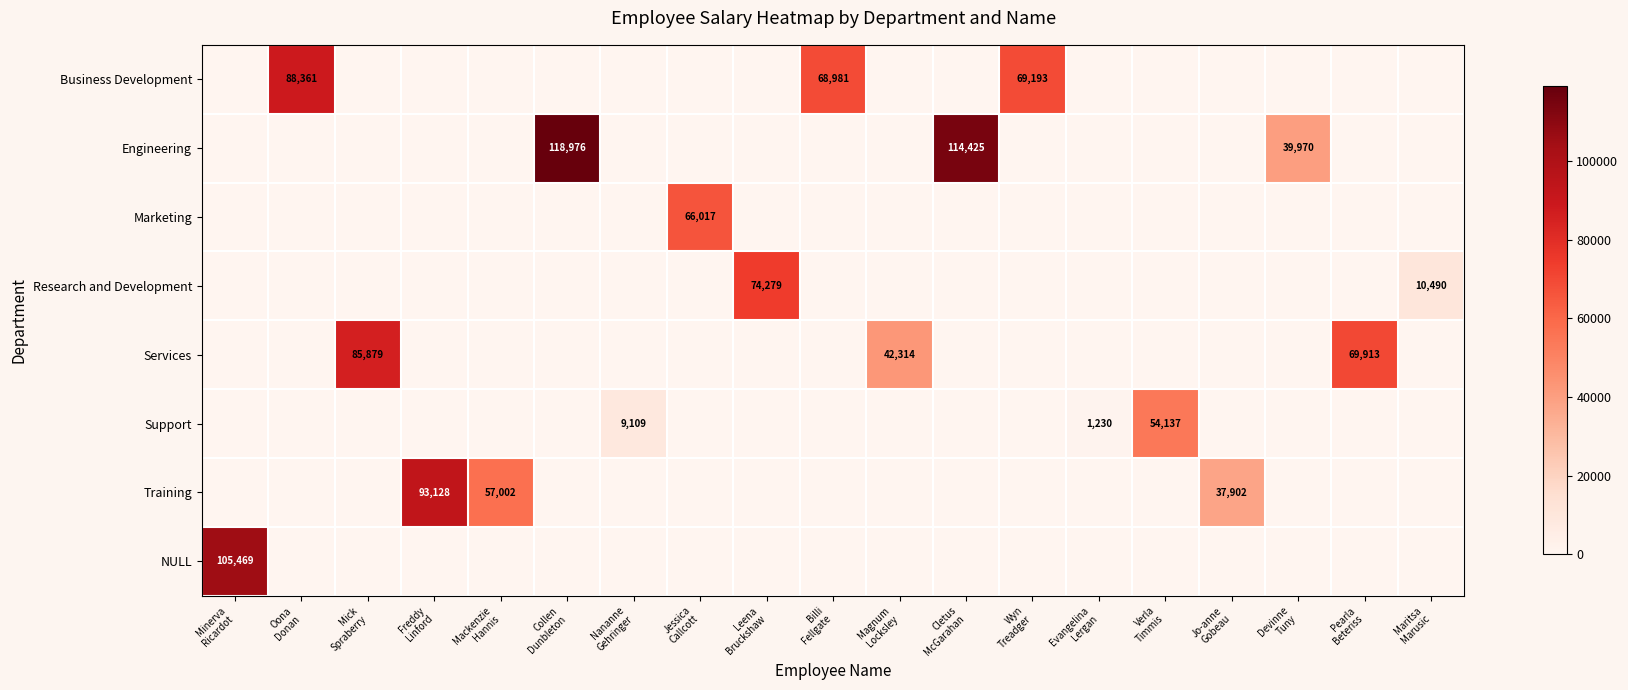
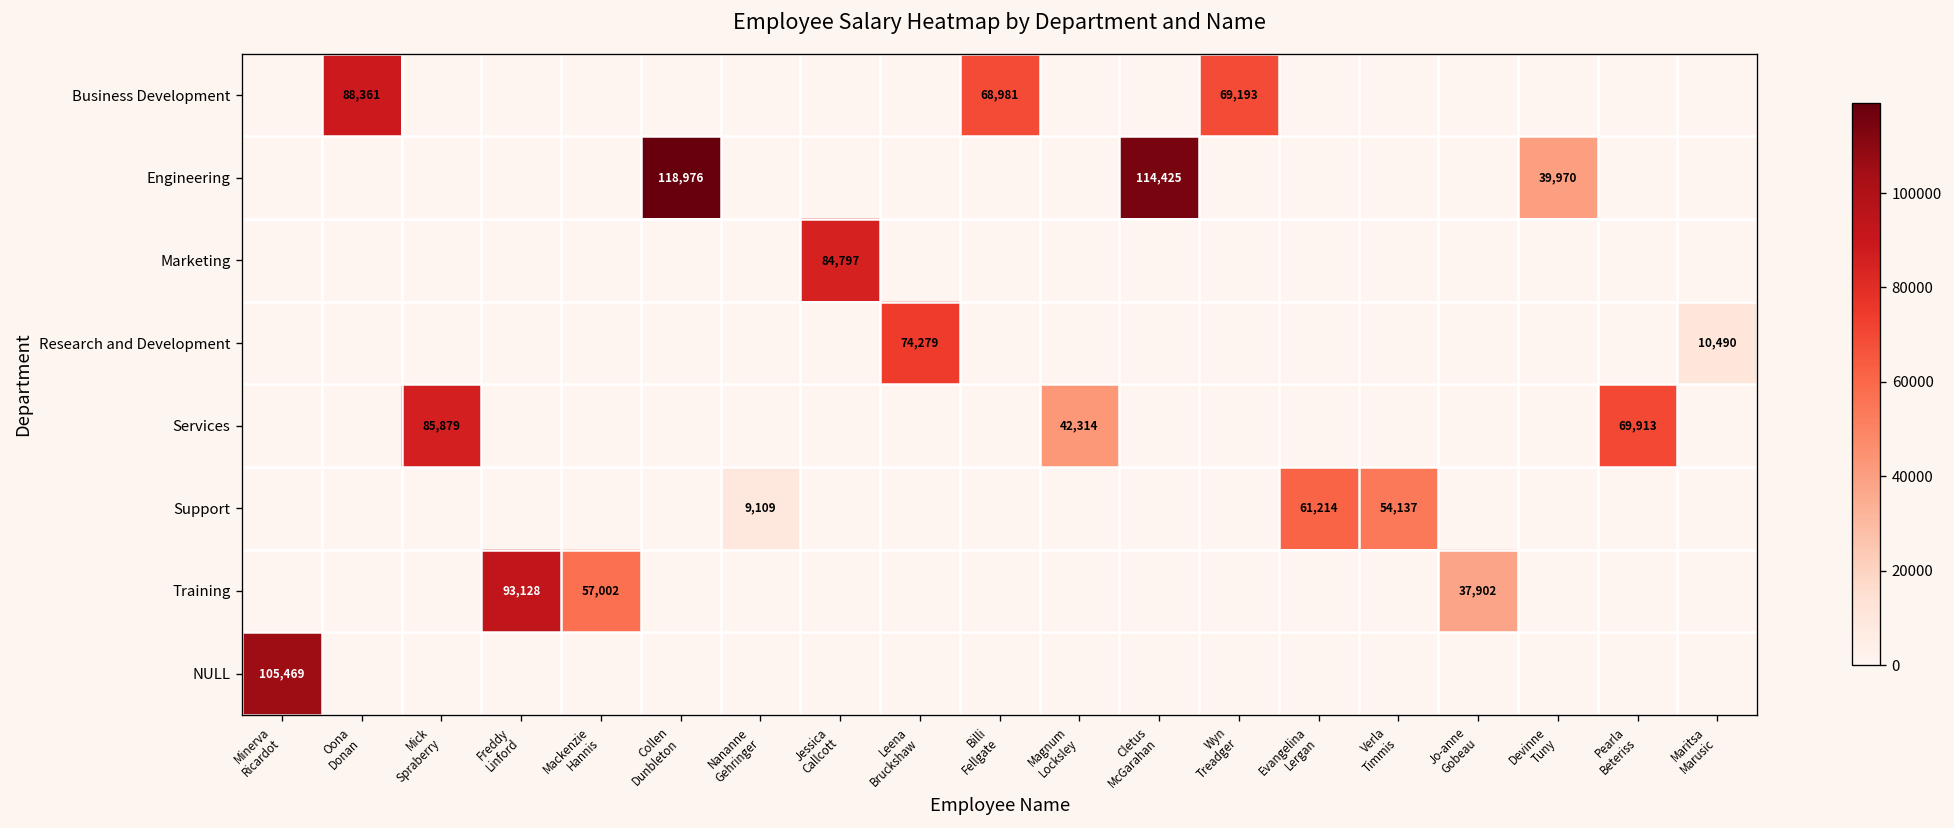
Marketing, Jessica Callcott: 66,017 -> 84,797
Support, Evangelina Lergan: 1,230 -> 61,214
